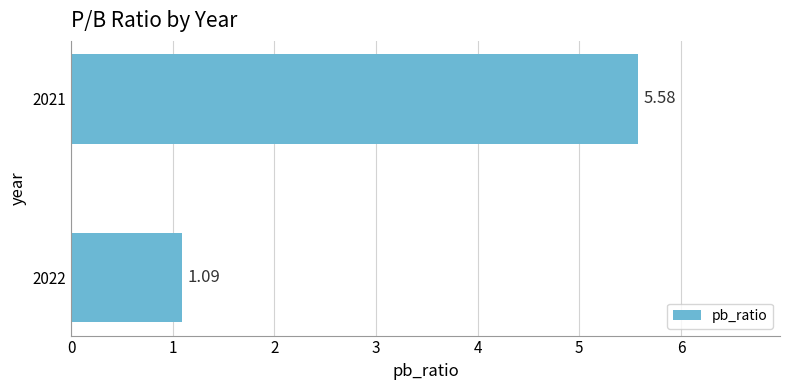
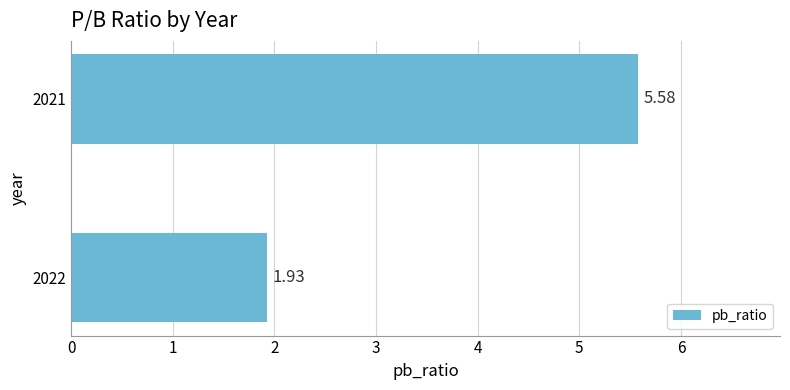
2022: 1.09 -> 1.93
